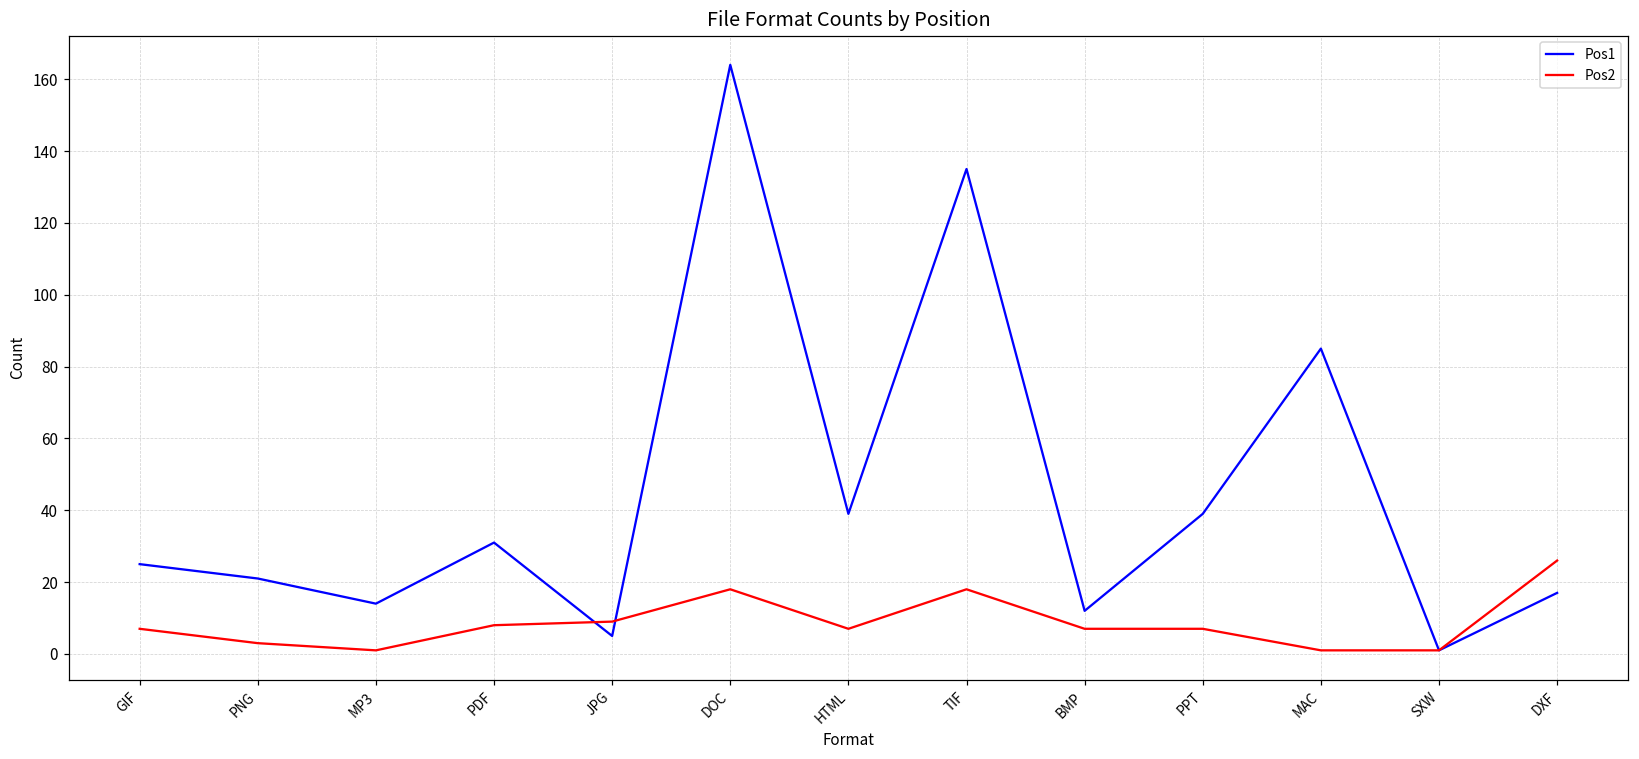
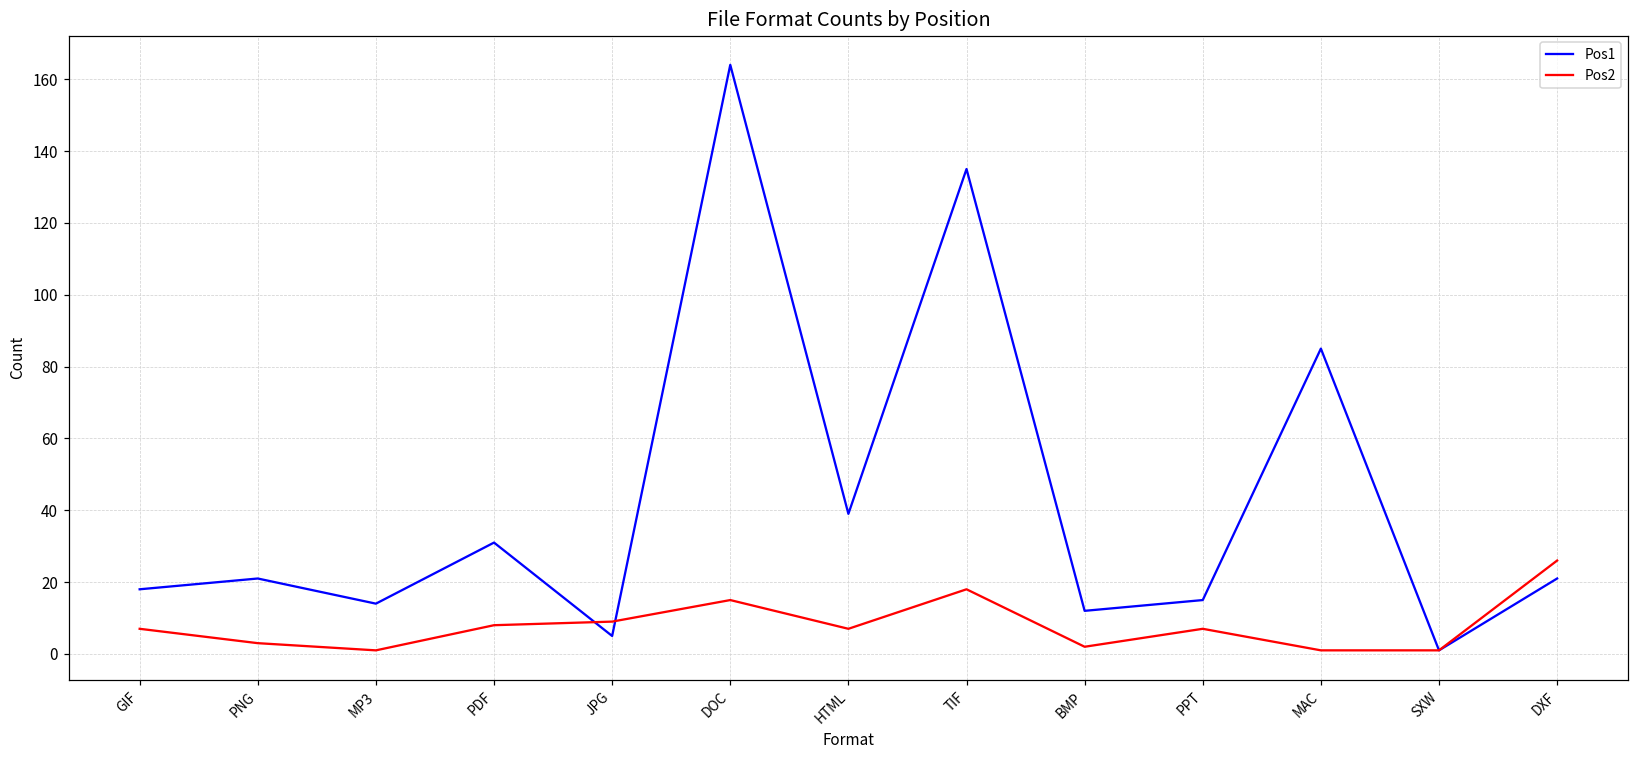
Pos1, GIF: 25 -> 18
Pos2, DOC: 18 -> 15
Pos2, BMP: 7 -> 2
Pos1, PPT: 39 -> 15
Pos1, DXF: 17 -> 21
